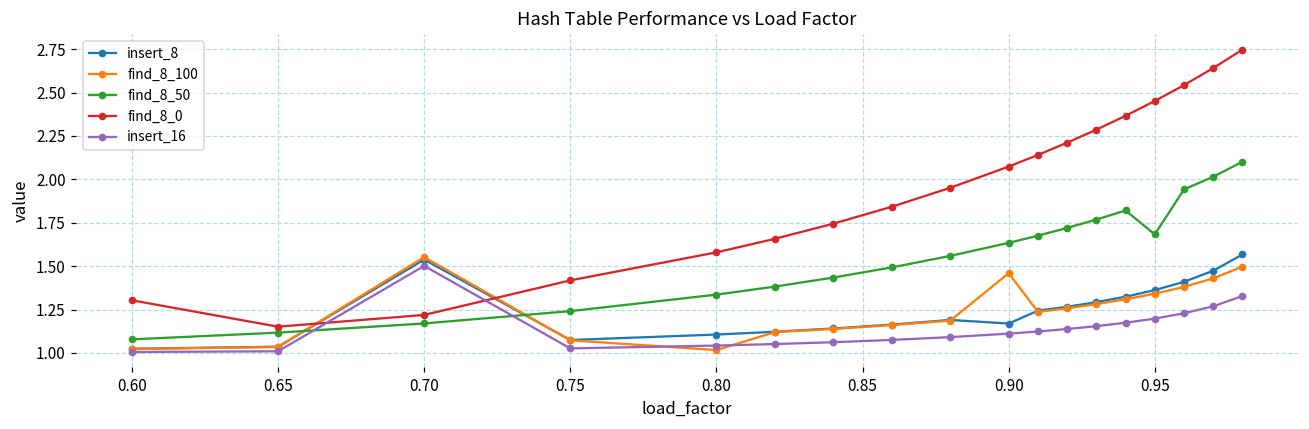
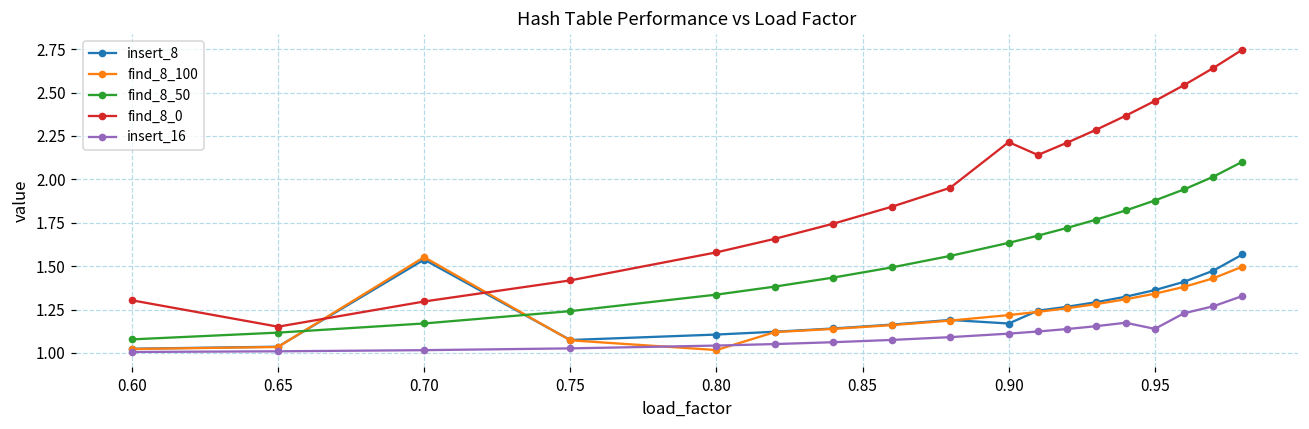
find_8_0, 0.70: 1.22 -> 1.30
insert_16, 0.70: 1.50 -> 1.02
find_8_100, 0.90: 1.46 -> 1.22
find_8_0, 0.90: 2.07 -> 2.21
find_8_50, 0.95: 1.68 -> 1.88
insert_16, 0.95: 1.20 -> 1.14
